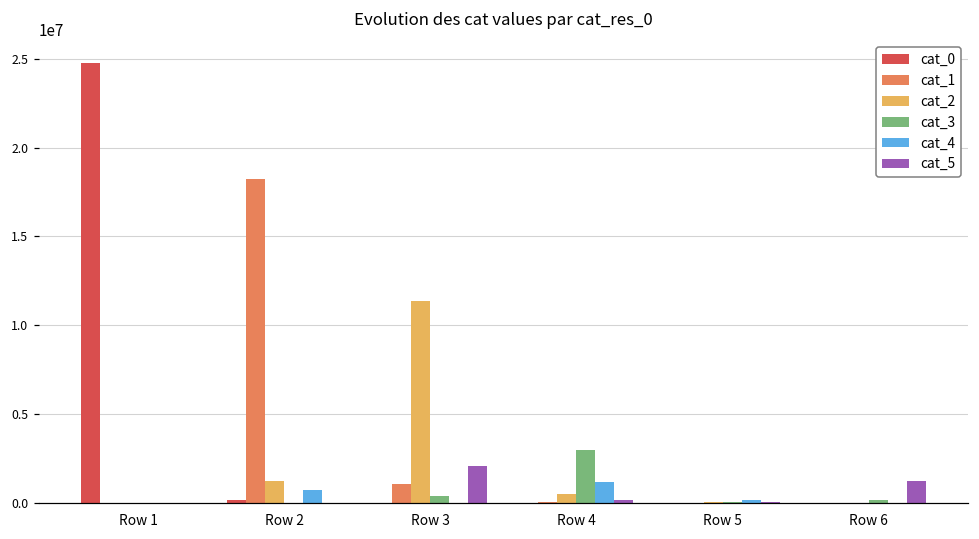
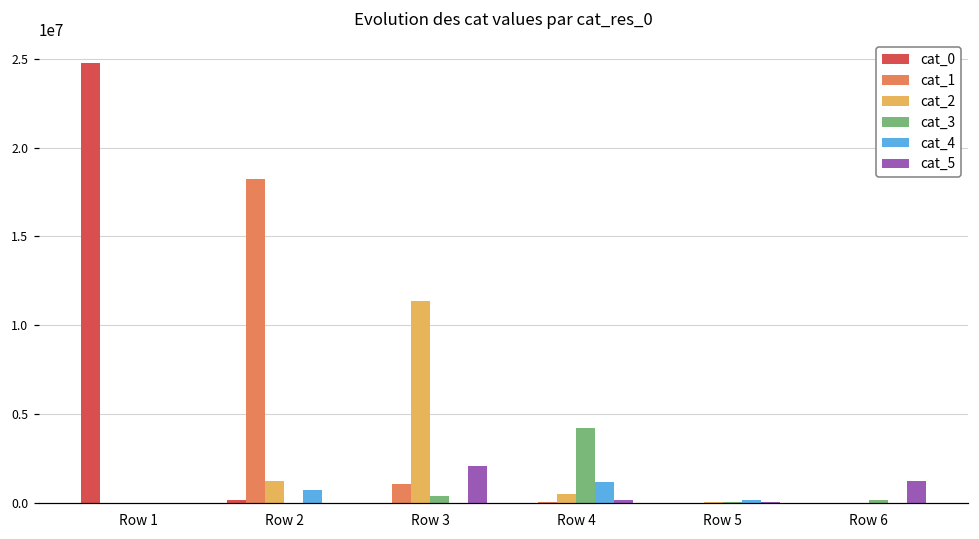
cat_3, Row 4: 3000000 -> 4200000
